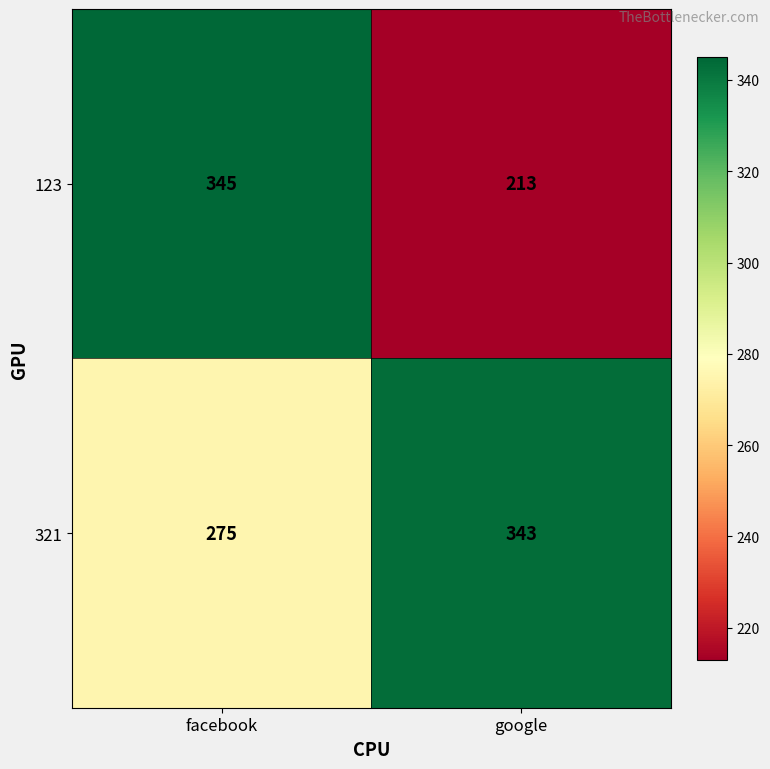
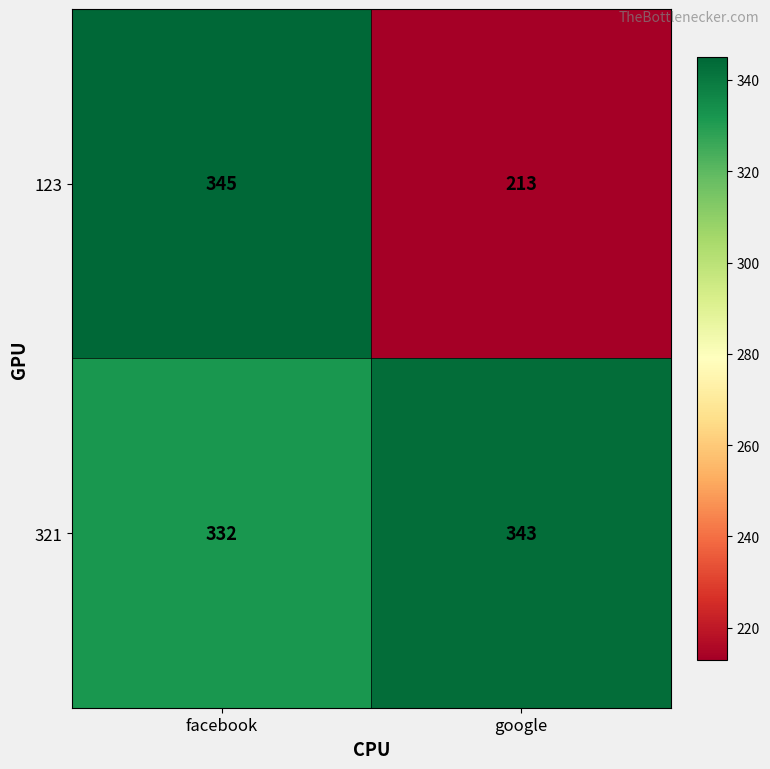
321, facebook: 275 -> 332
